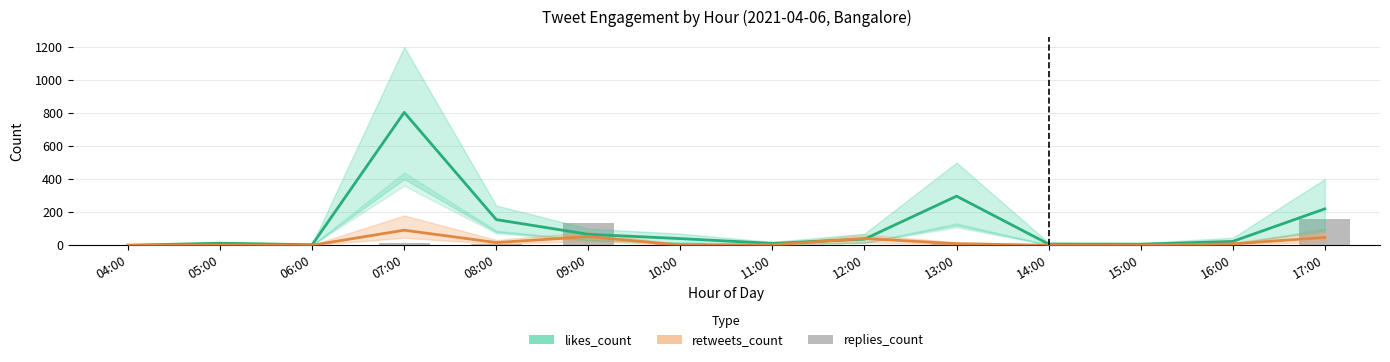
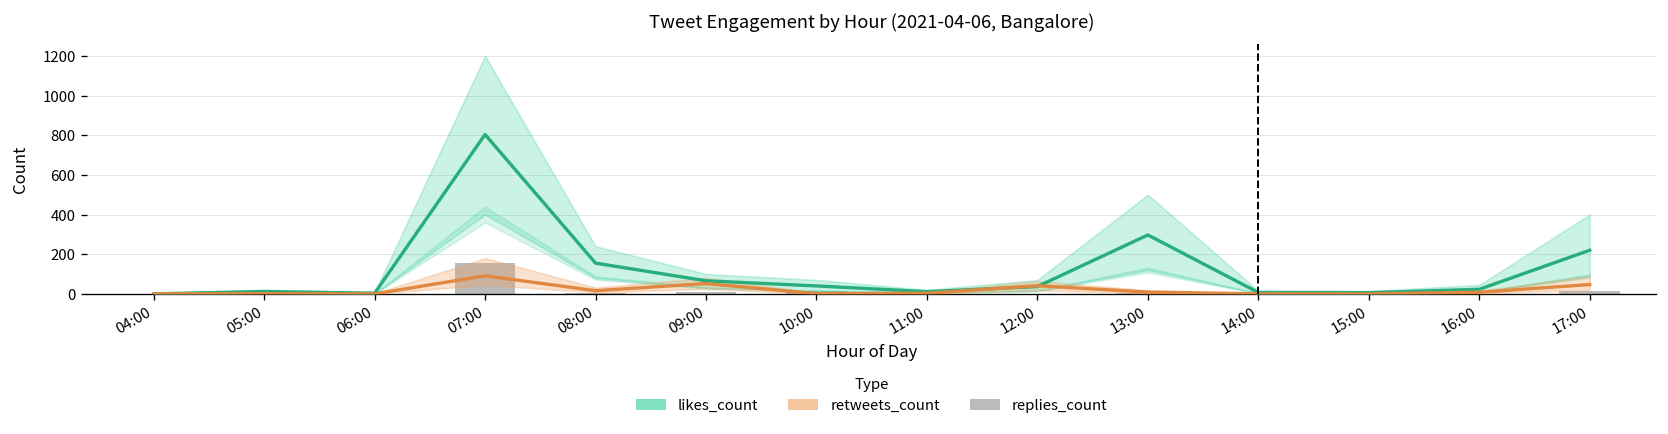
replies_count, 07:00: 10 -> 160
replies_count, 09:00: 130 -> 10
replies_count, 17:00: 160 -> 20
